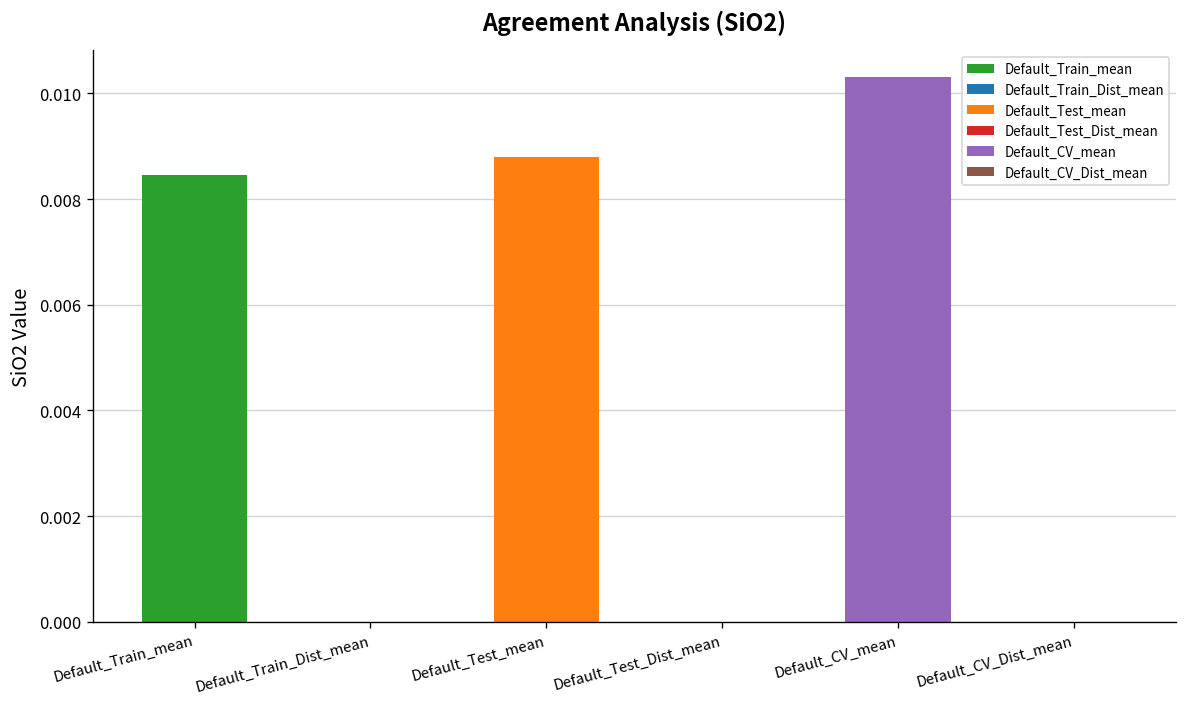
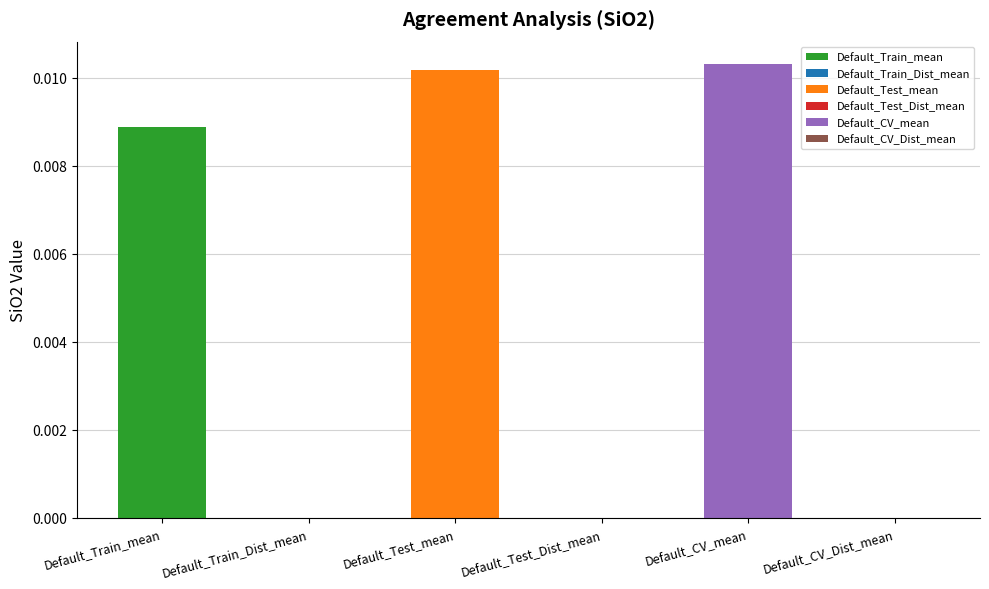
Default_Train_mean: 0.0085 -> 0.0089
Default_Test_mean: 0.0088 -> 0.0102
